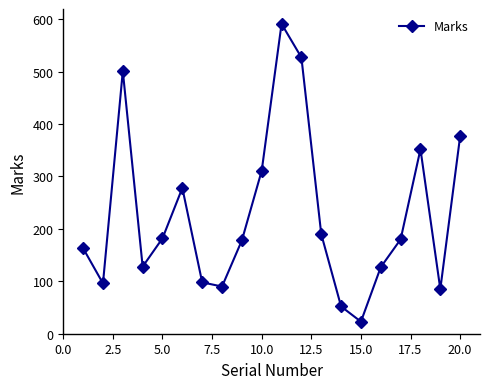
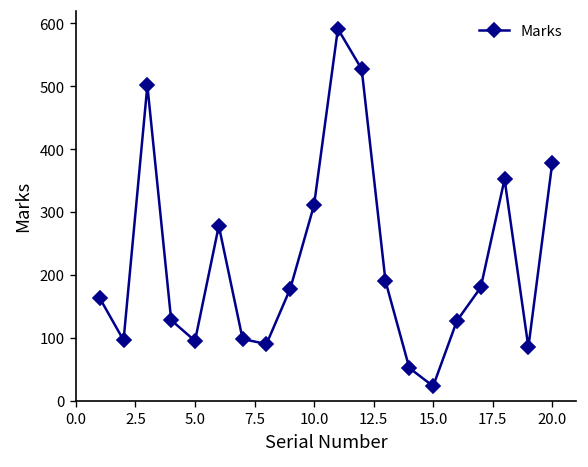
5.0: 180 -> 100
